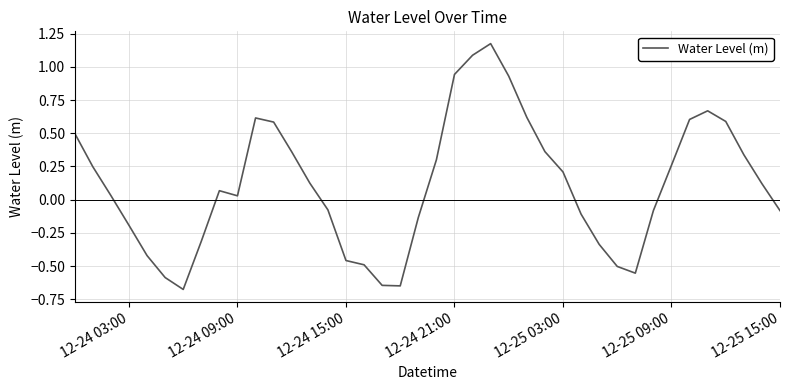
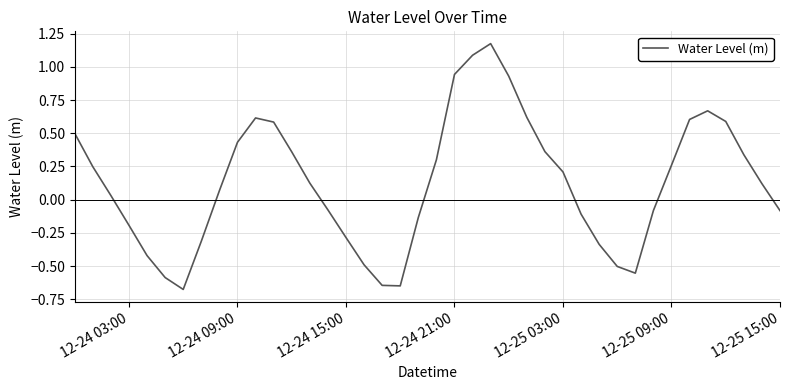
12-24 09:00: 0.03 -> 0.43
12-24 15:00: -0.46 -> -0.29
